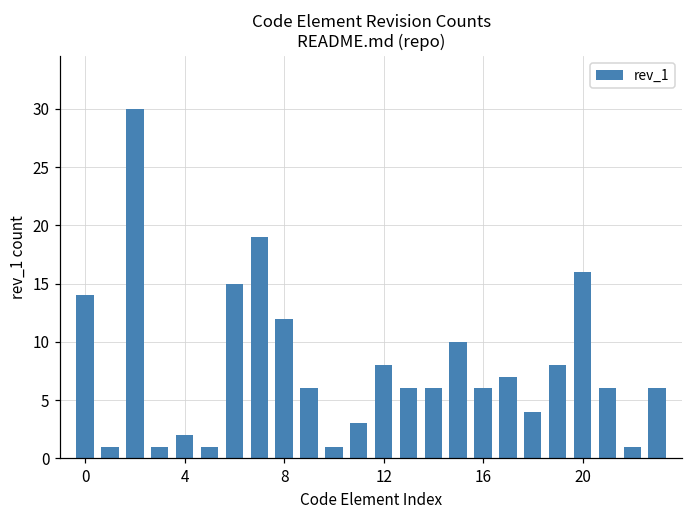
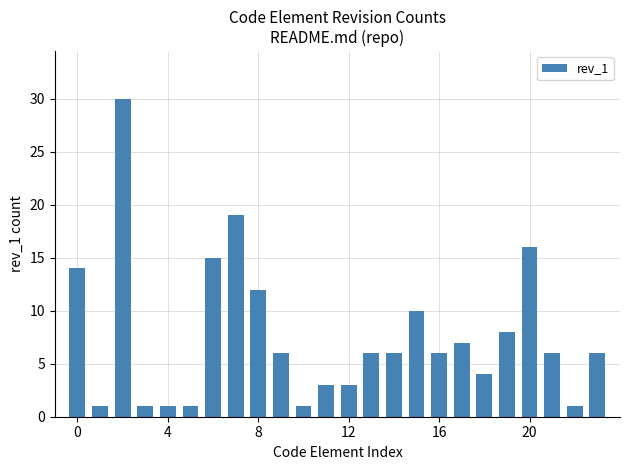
4: 2 -> 1
12: 8 -> 3
